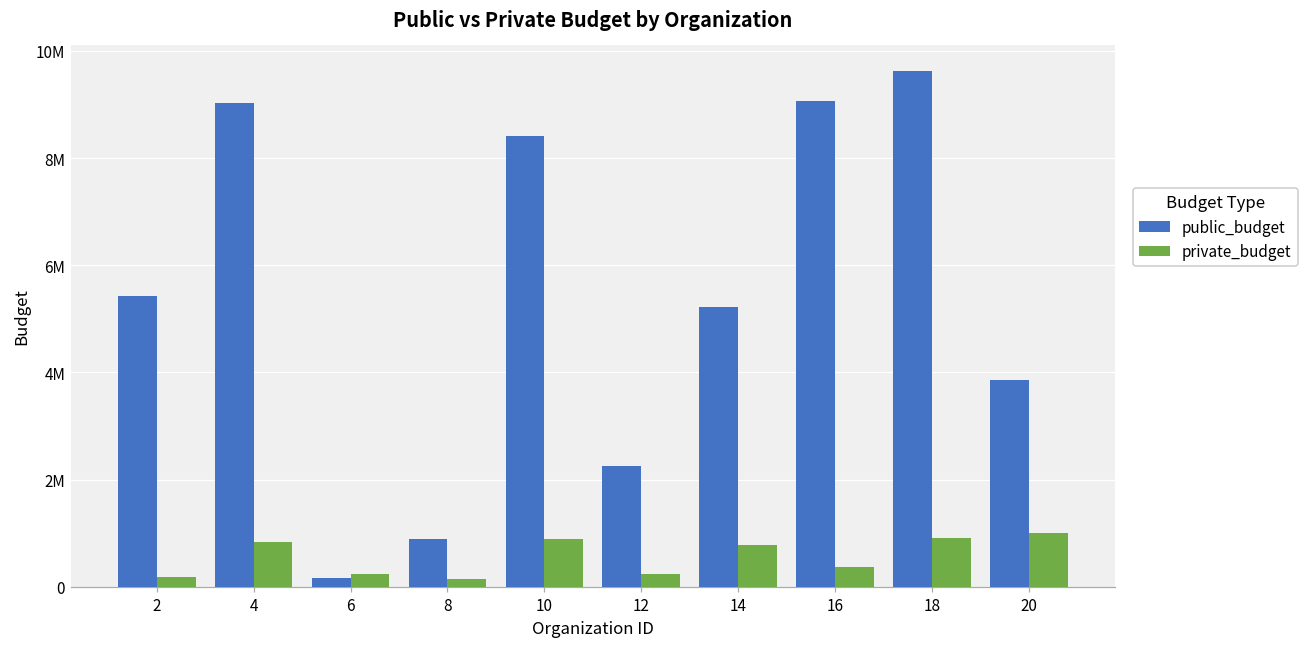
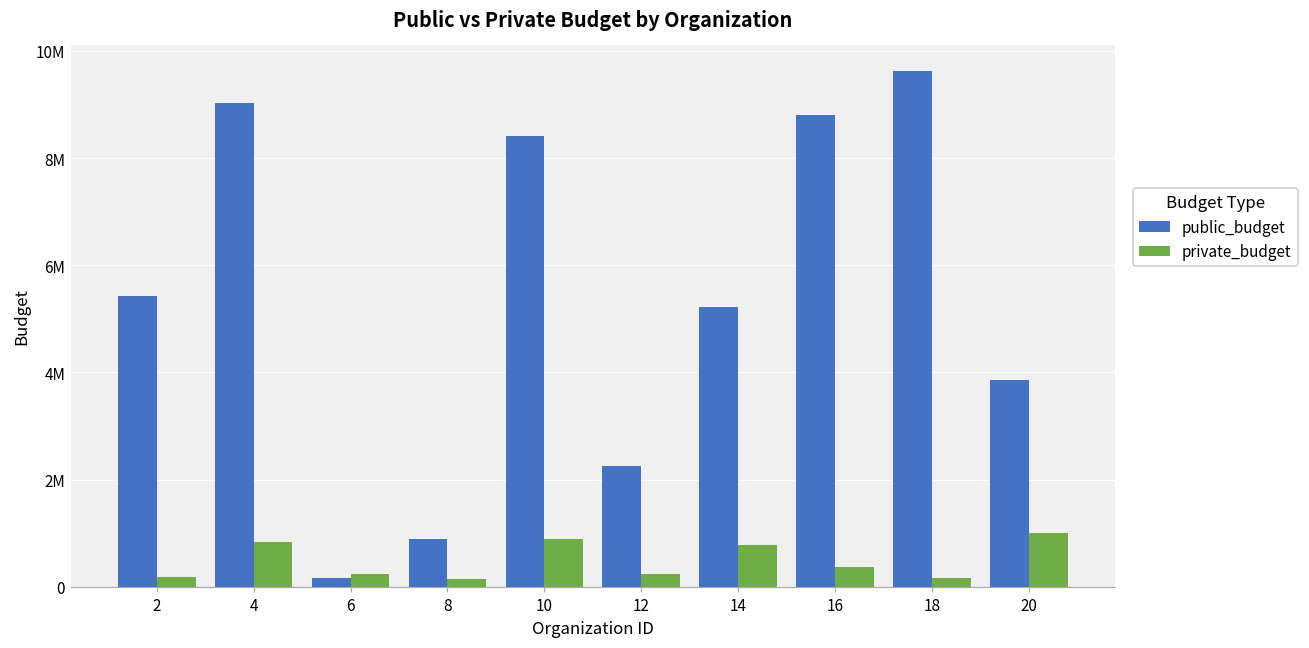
public_budget, 16: 9100000 -> 8800000
private_budget, 18: 900000 -> 200000
